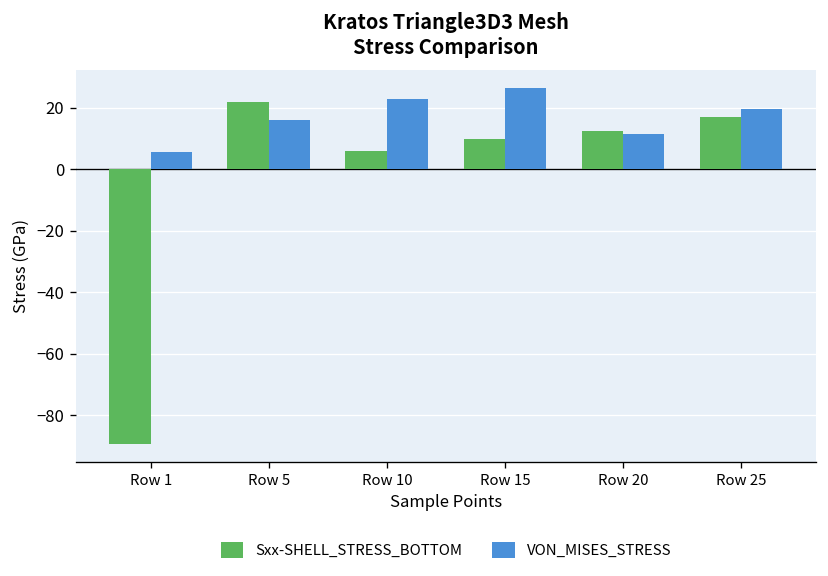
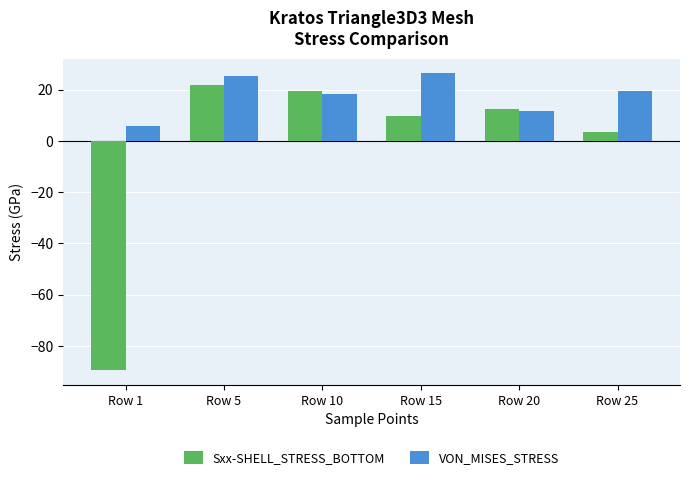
VON_MISES_STRESS, Row 5: 16 -> 25
Sxx-SHELL_STRESS_BOTTOM, Row 10: 6 -> 19
VON_MISES_STRESS, Row 10: 23 -> 18
Sxx-SHELL_STRESS_BOTTOM, Row 25: 17 -> 3
